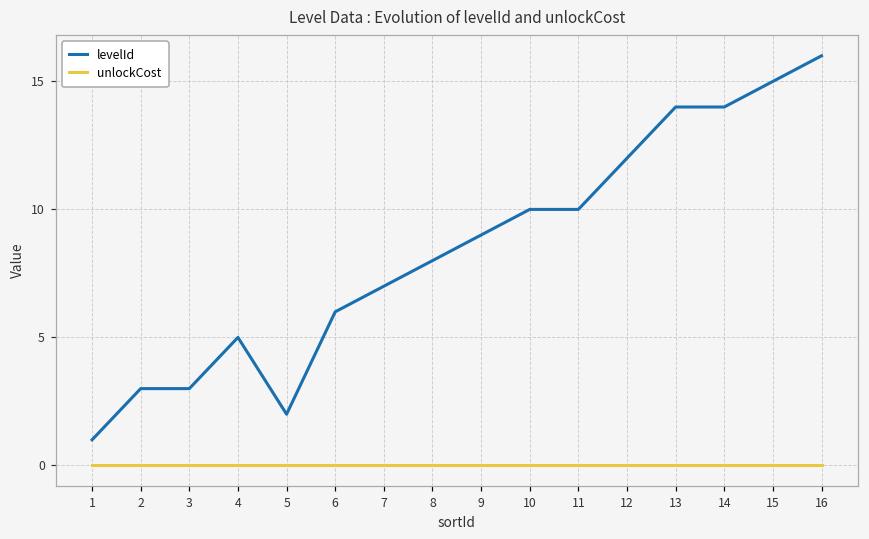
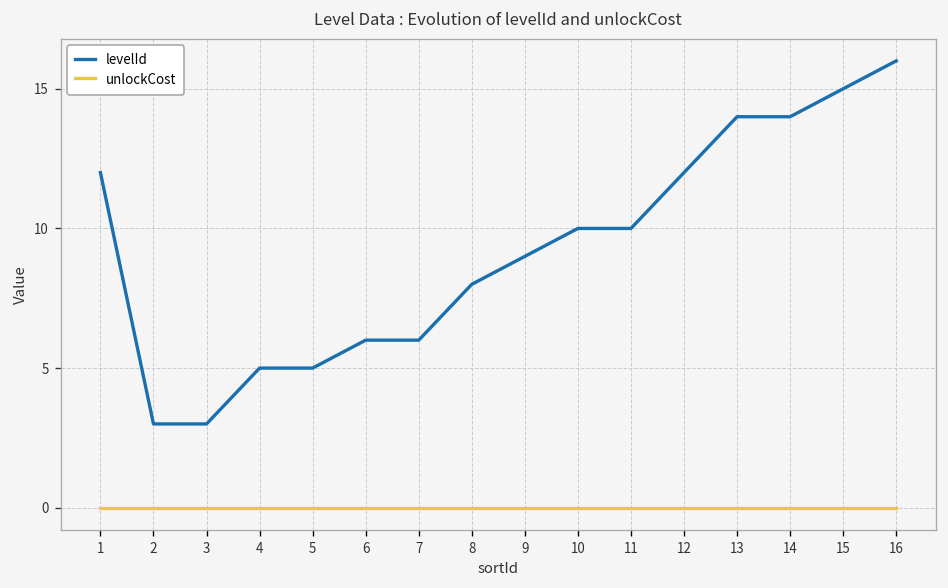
levelId, 1: 1 -> 12
levelId, 5: 2 -> 5
levelId, 7: 7 -> 6
